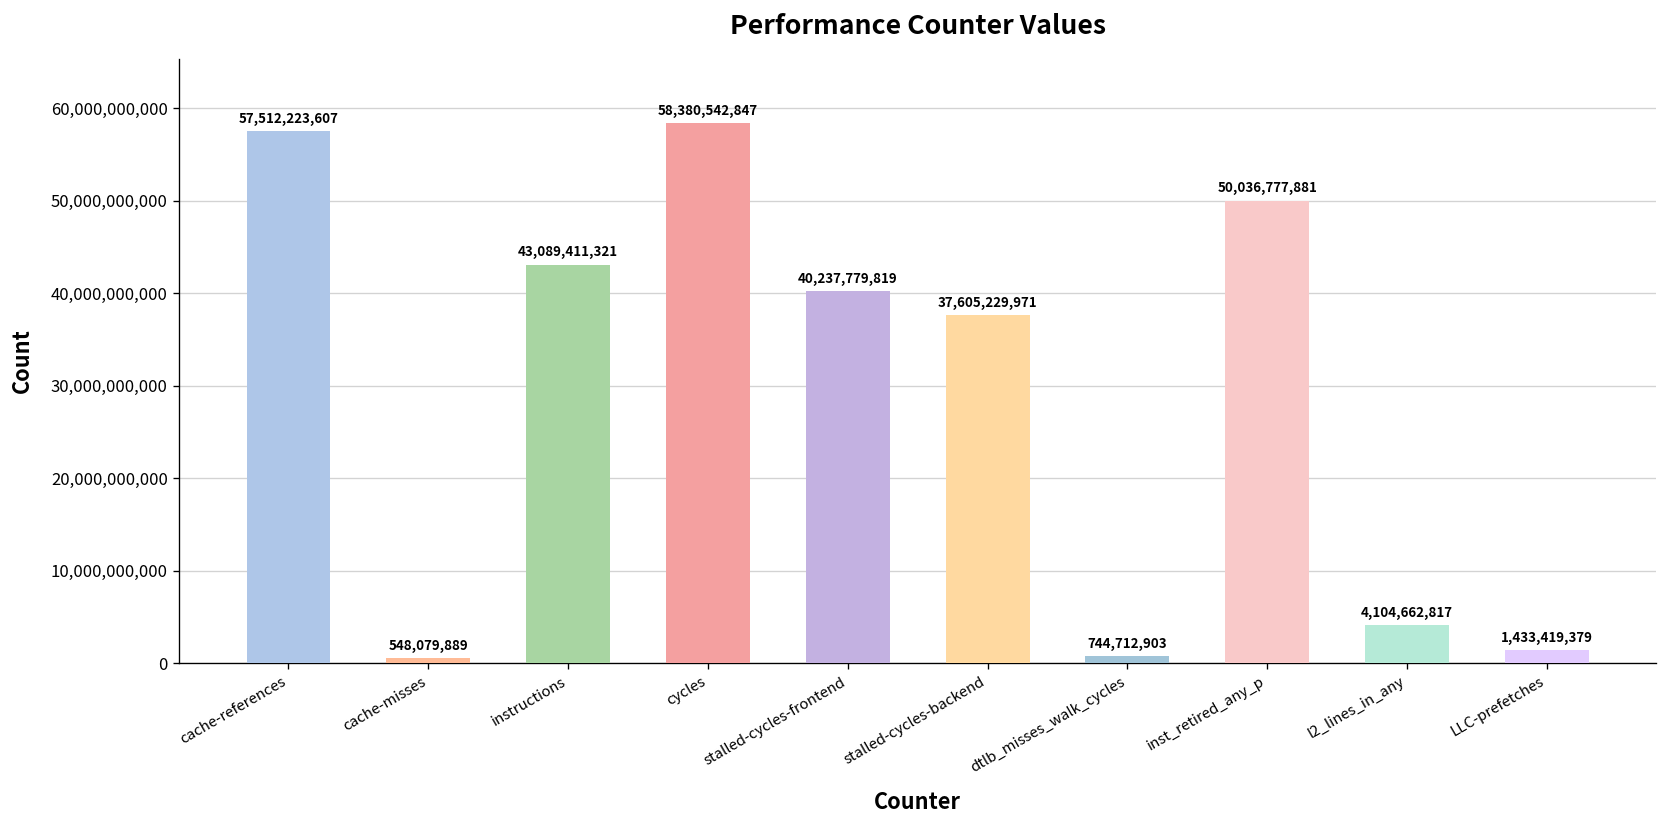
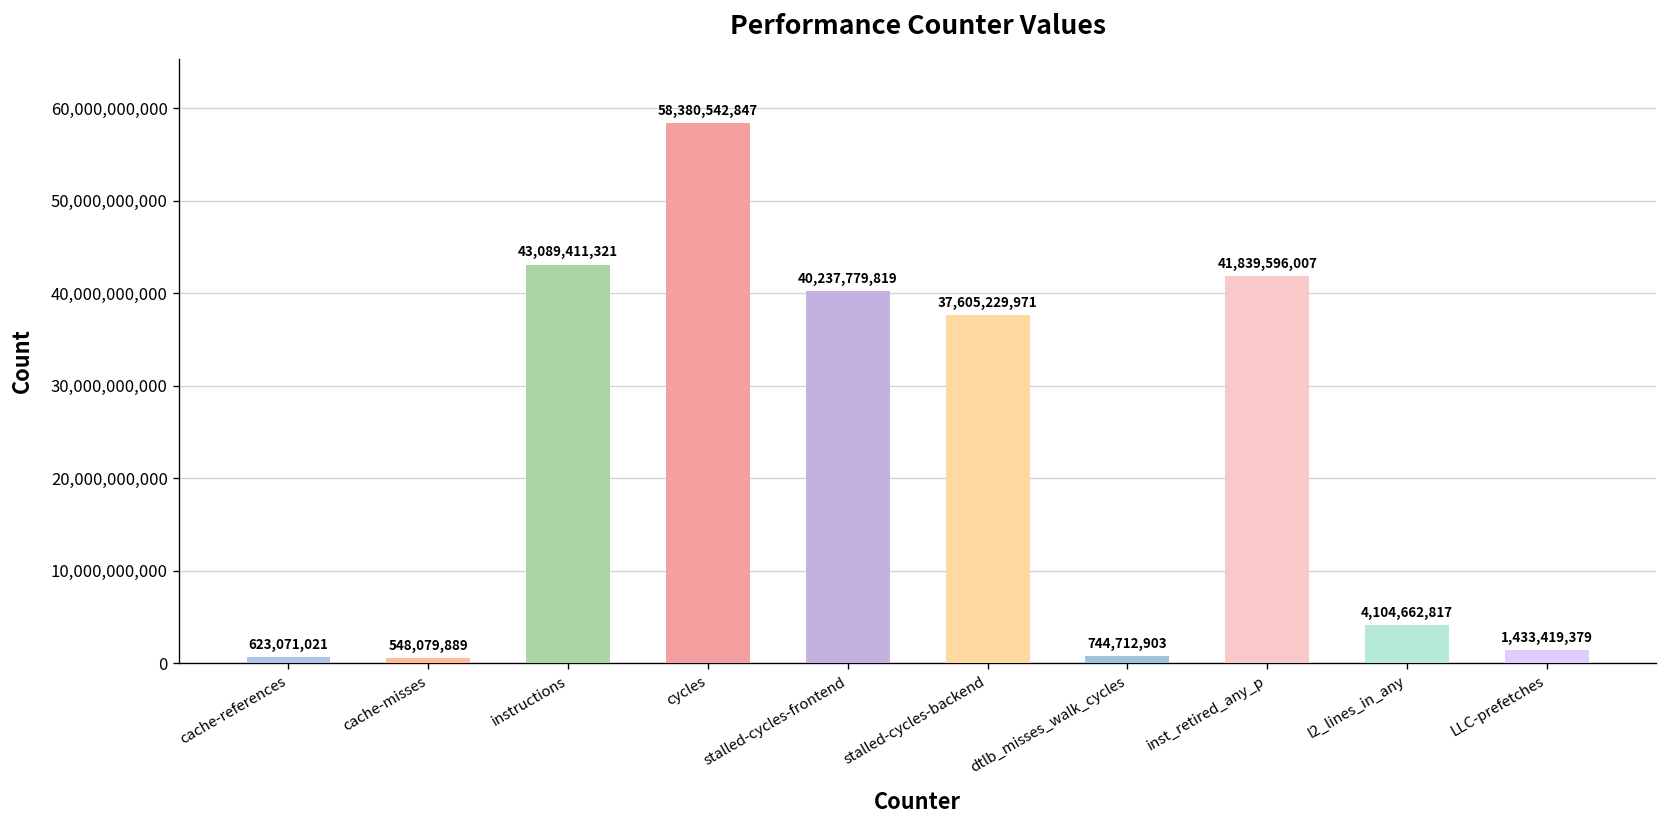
cache-references: 57,512,223,607 -> 623,071,021
inst_retired_any_p: 50,036,777,881 -> 41,839,596,007
